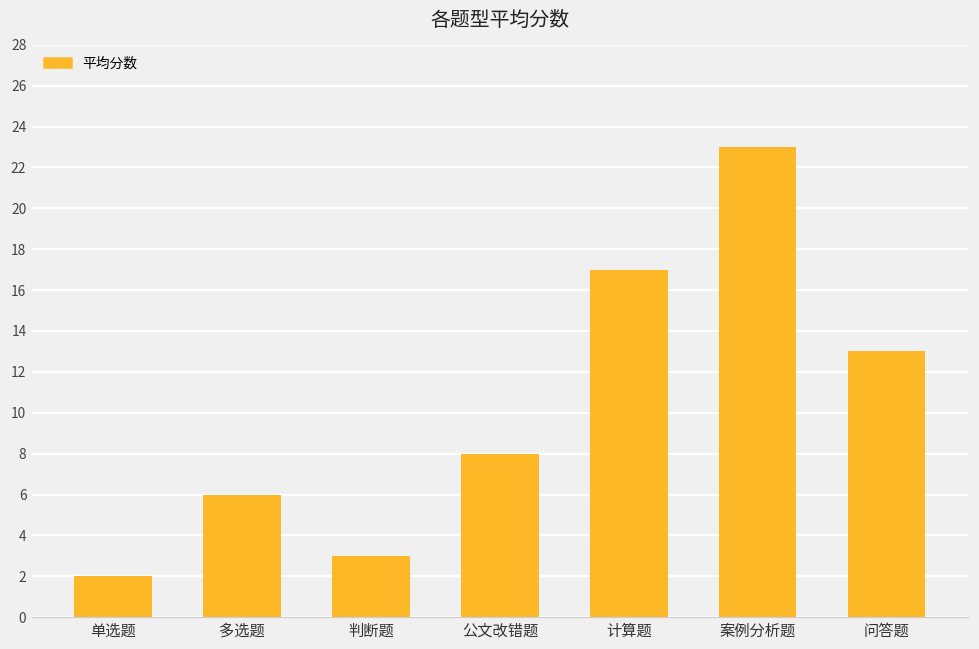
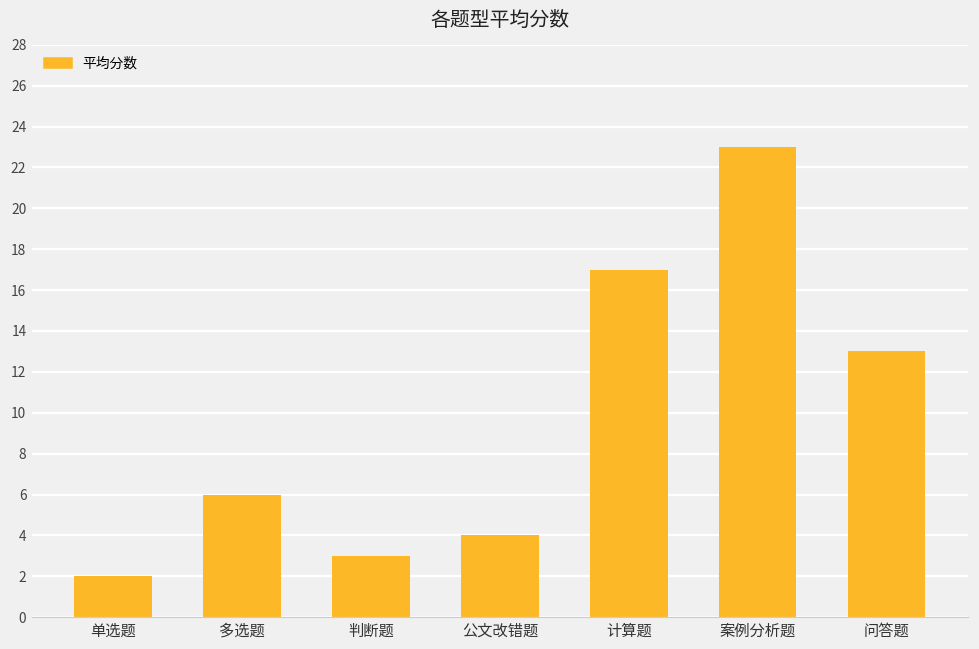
公文改错题: 8 -> 4
